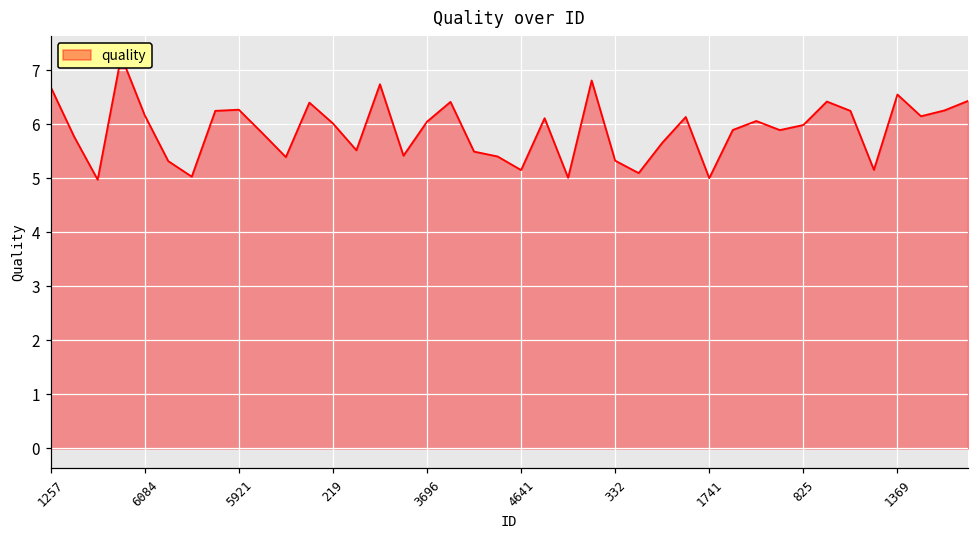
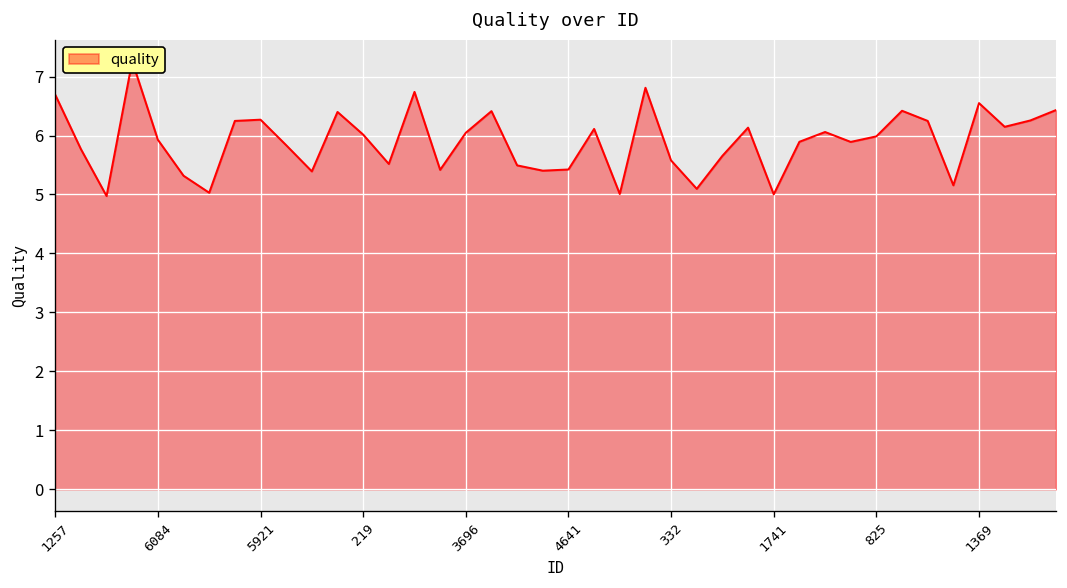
6084: 6.2 -> 5.9
4641: 5.2 -> 5.4
332: 5.3 -> 5.6
